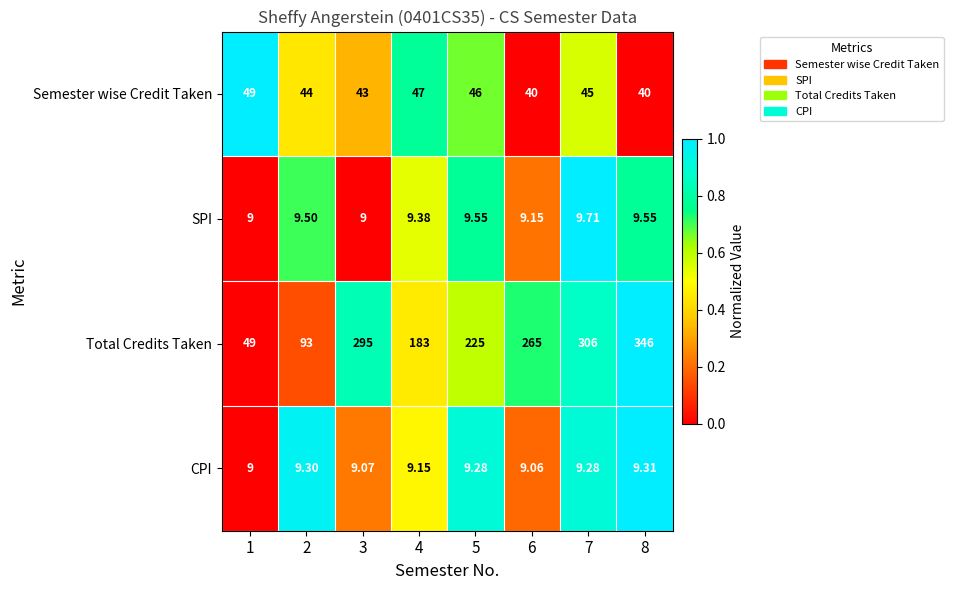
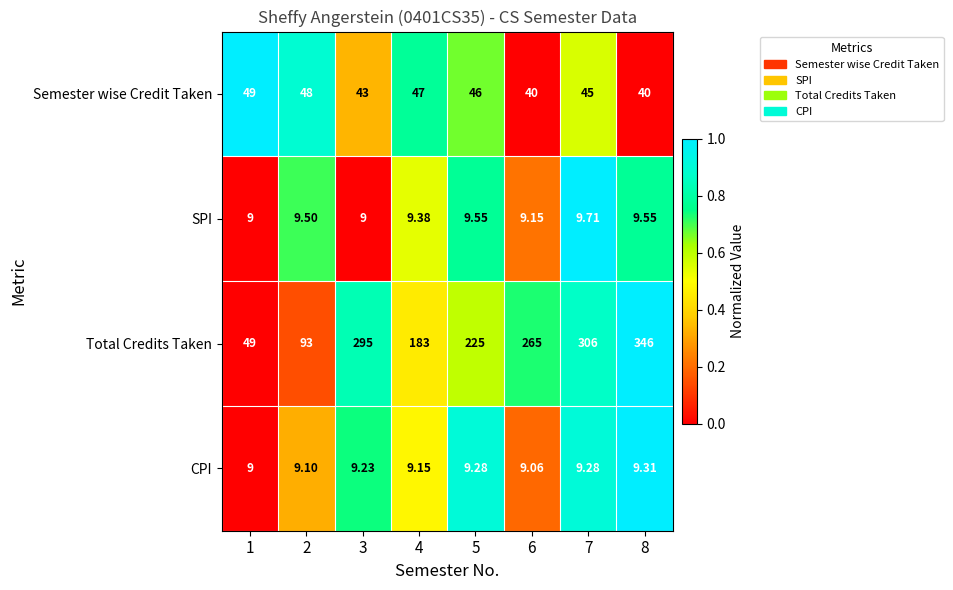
Semester wise Credit Taken, 2: 44 -> 48
CPI, 2: 9.30 -> 9.10
CPI, 3: 9.07 -> 9.23
